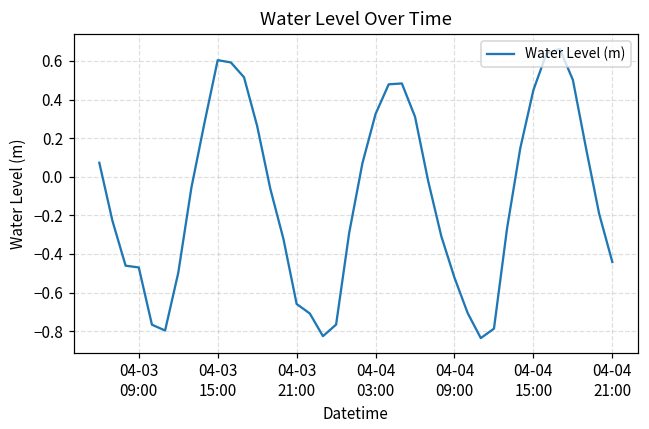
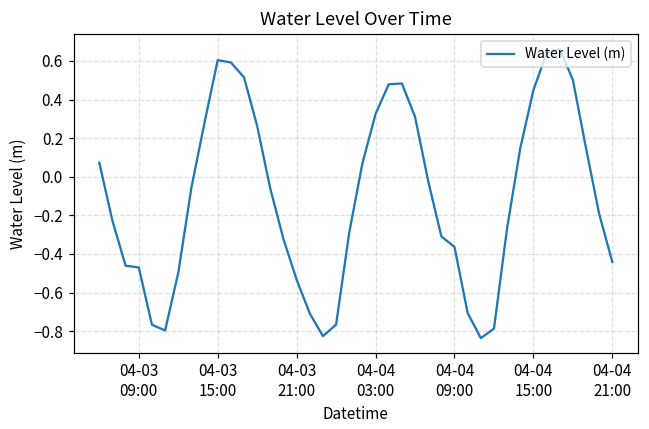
04-03 21:00: -0.66 -> -0.53
04-04 09:00: -0.52 -> -0.36
